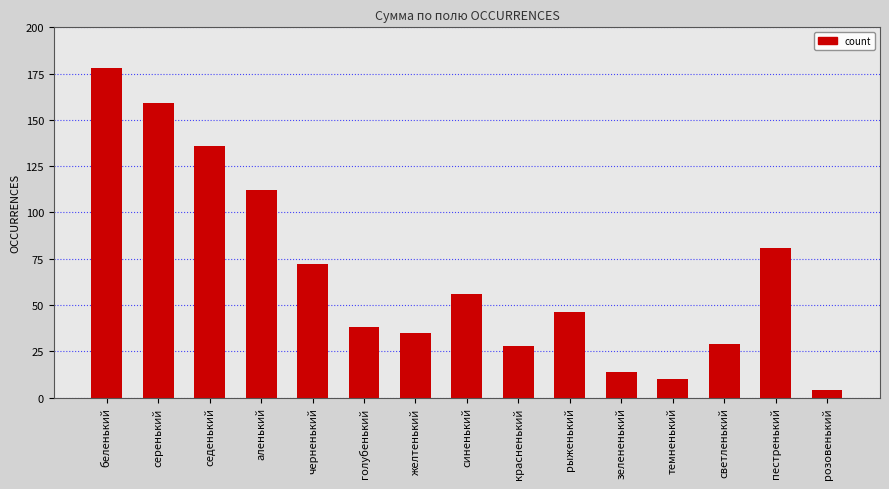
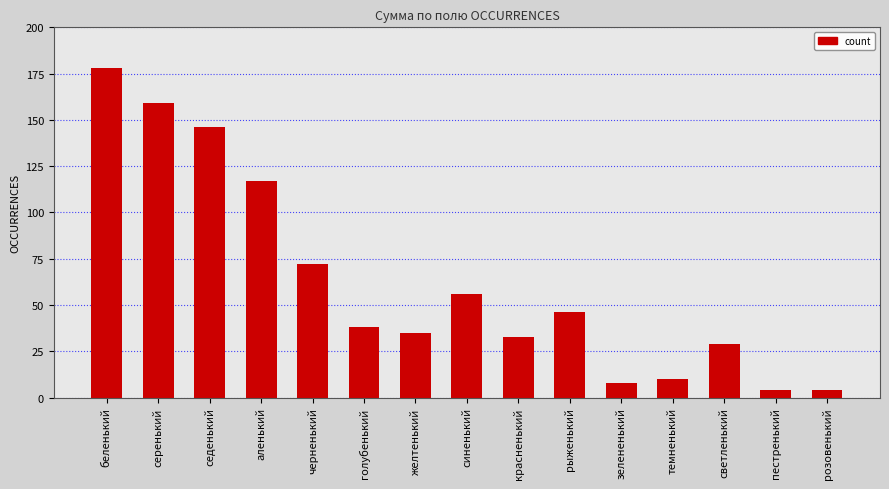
седенький: 136 -> 146
аленький: 112 -> 117
красненький: 28 -> 33
зелененький: 14 -> 8
пестренький: 81 -> 4
